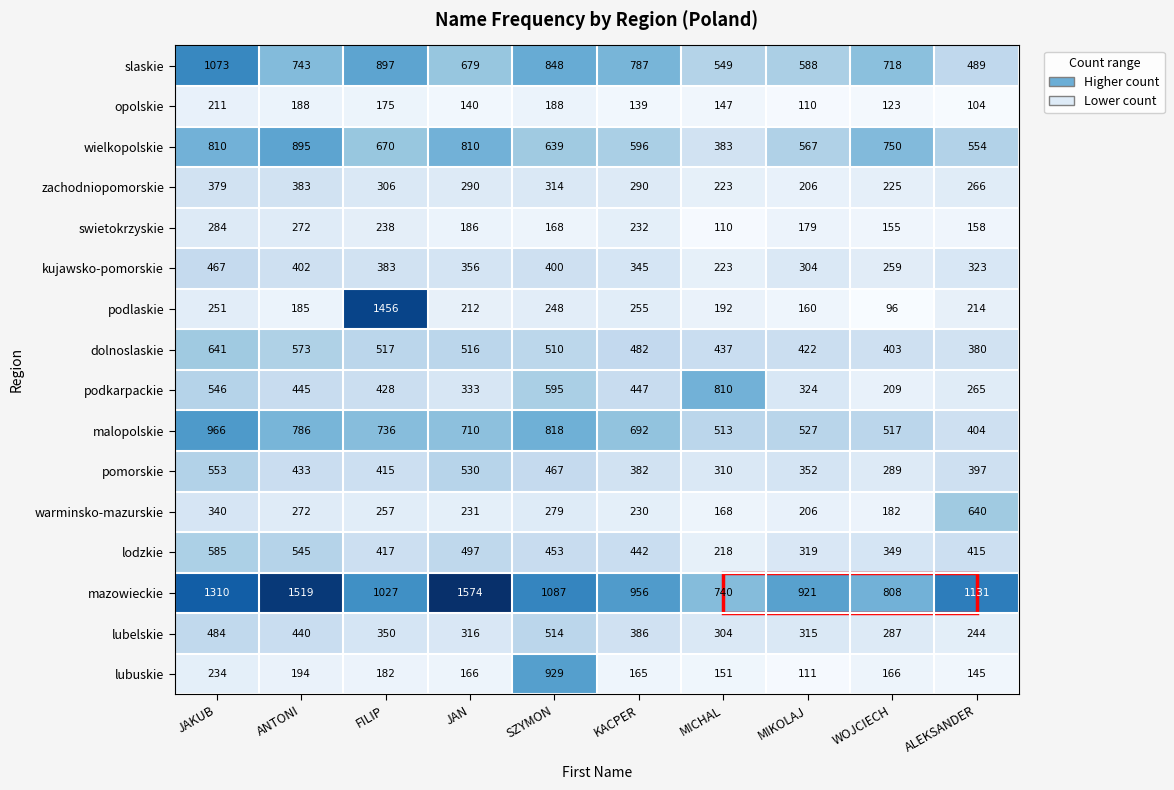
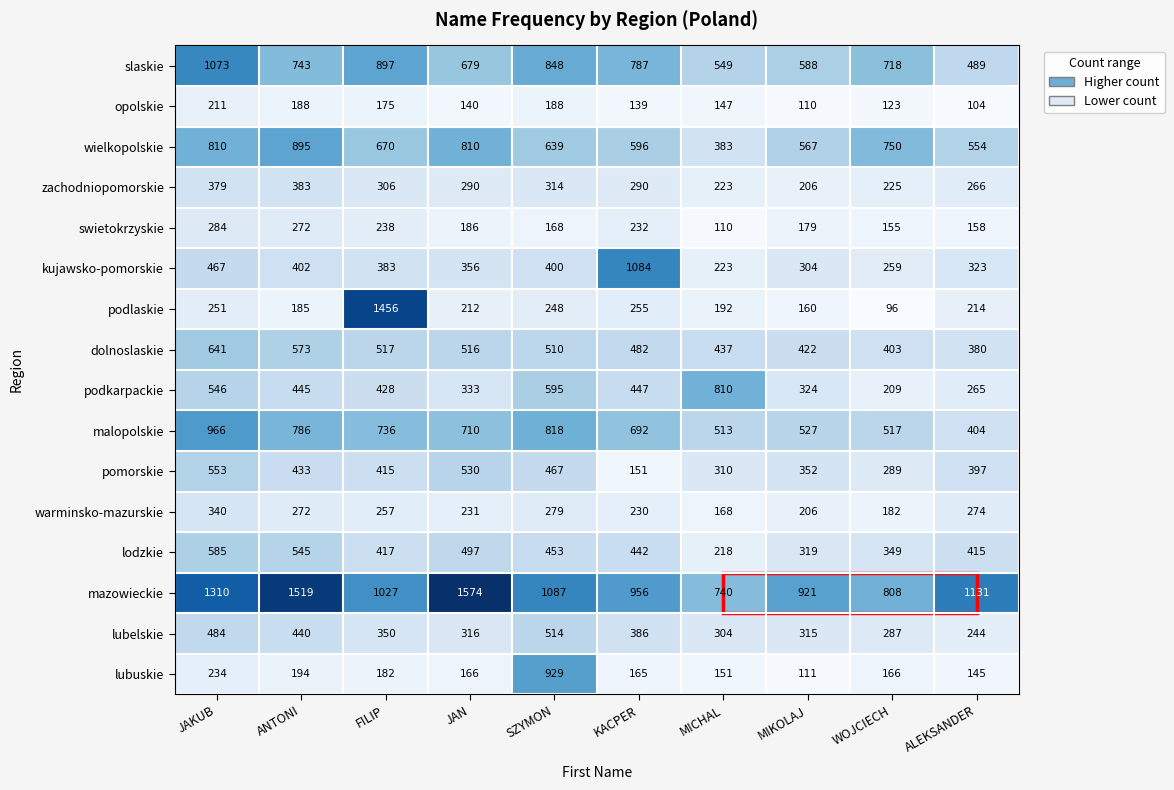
kujawsko-pomorskie, KACPER: 345 -> 1084
pomorskie, KACPER: 382 -> 151
warminsko-mazurskie, ALEKSANDER: 640 -> 274
